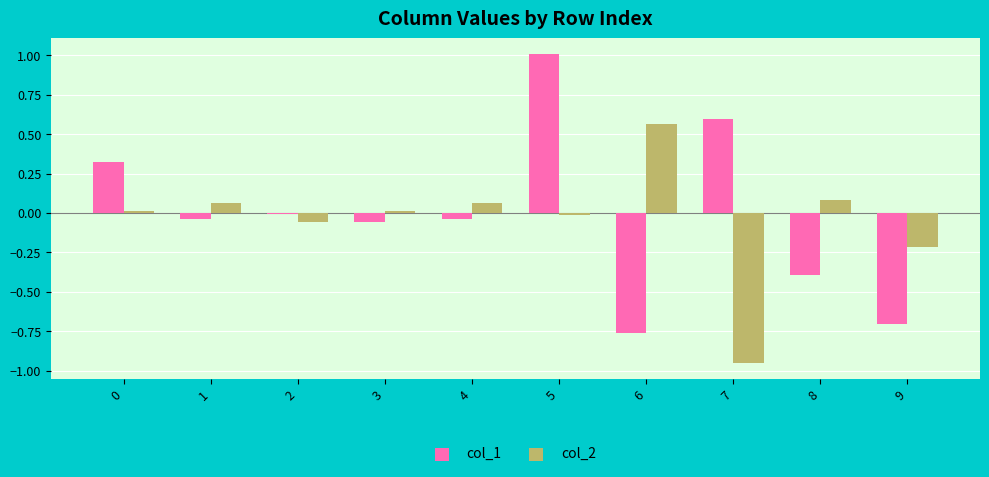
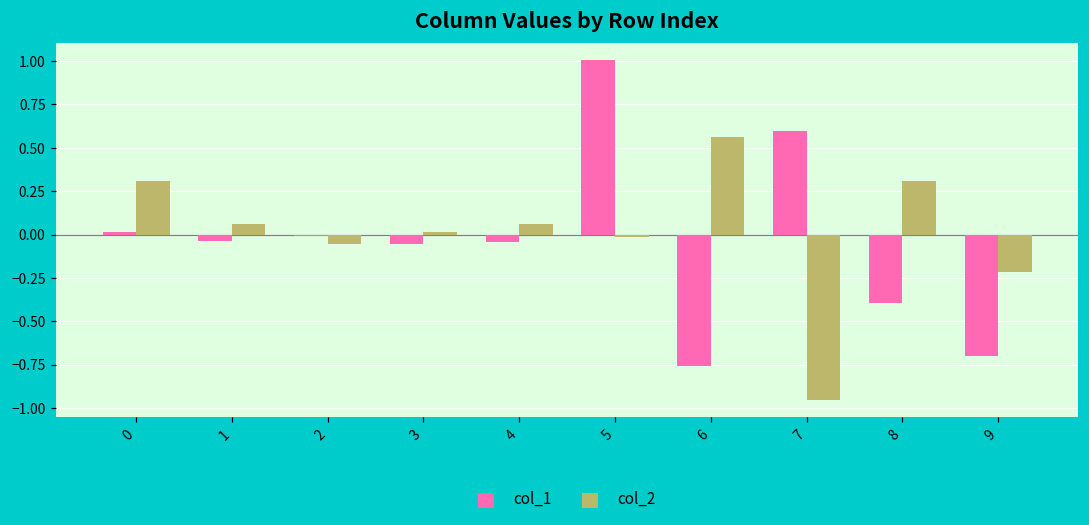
col_1, 0: 0.33 -> 0.02
col_2, 0: 0.01 -> 0.31
col_2, 8: 0.08 -> 0.31
